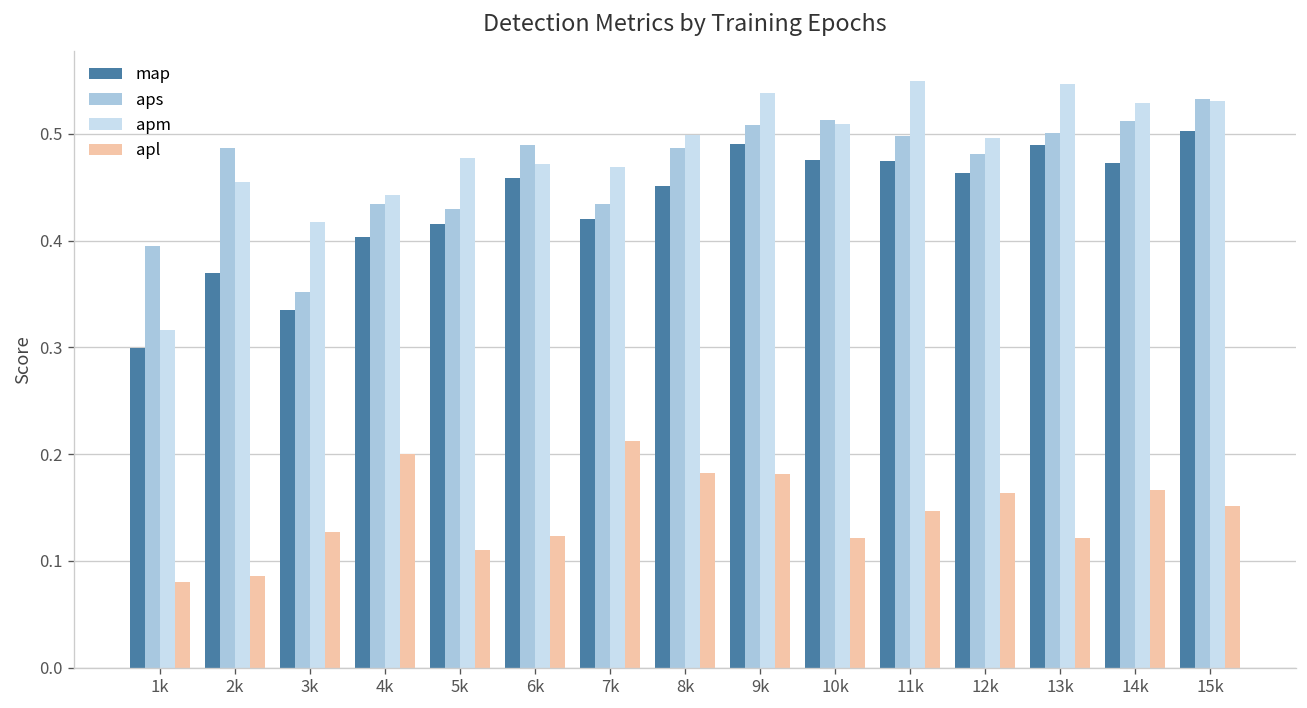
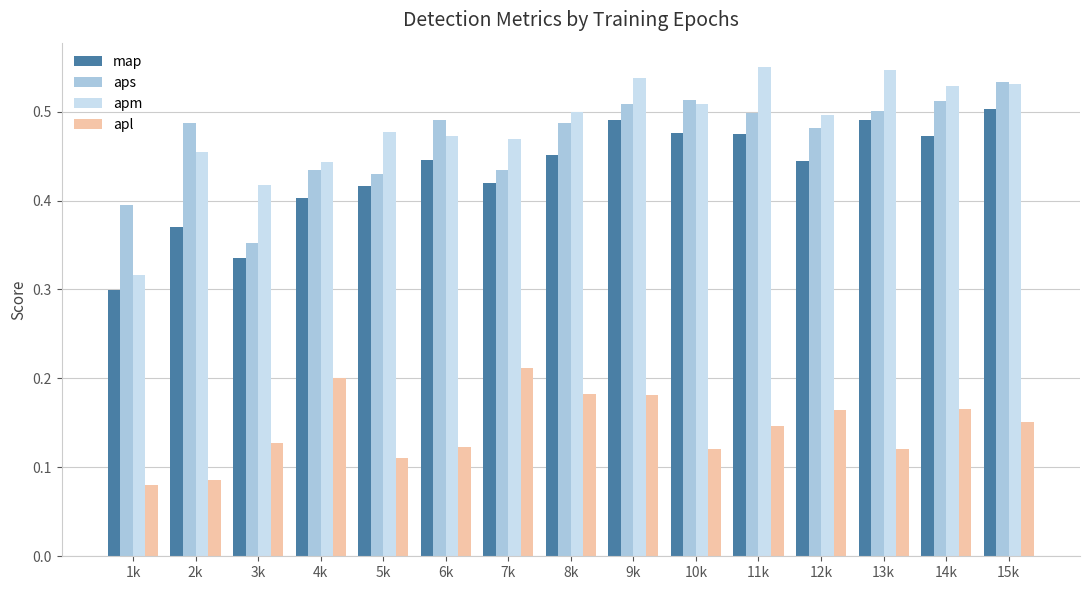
map, 6k: 0.46 -> 0.45
map, 12k: 0.46 -> 0.45
